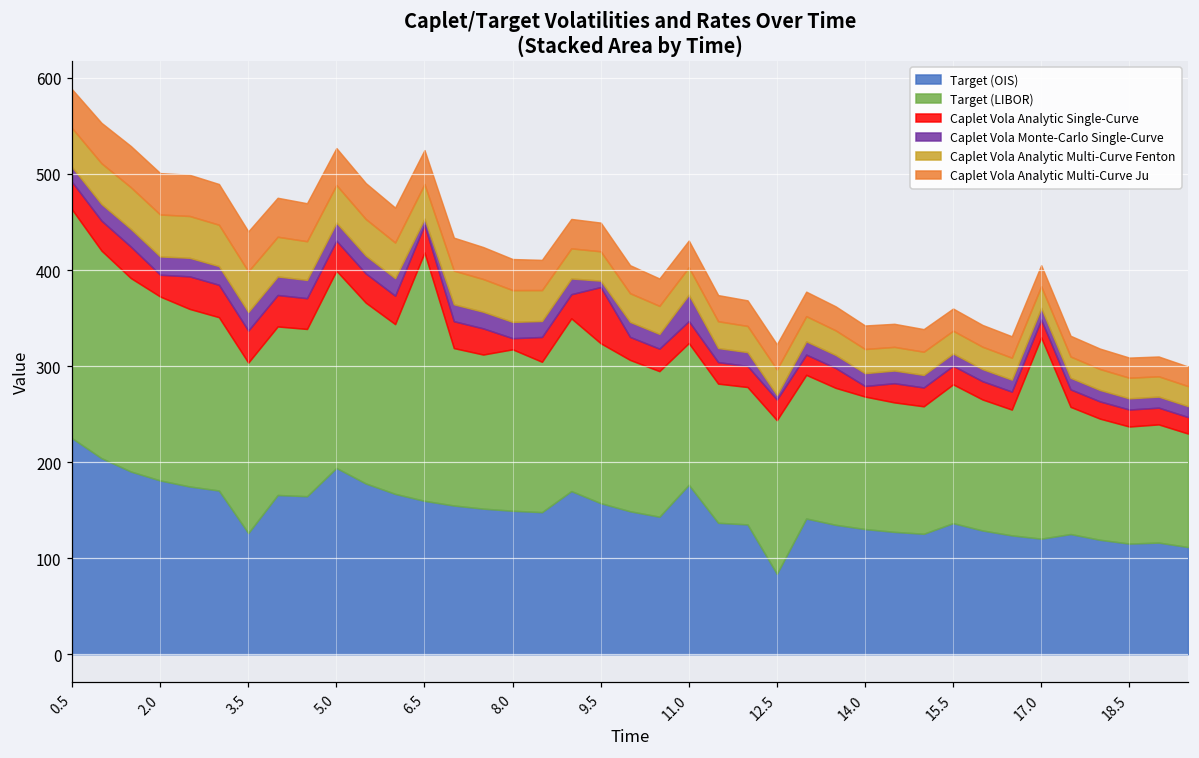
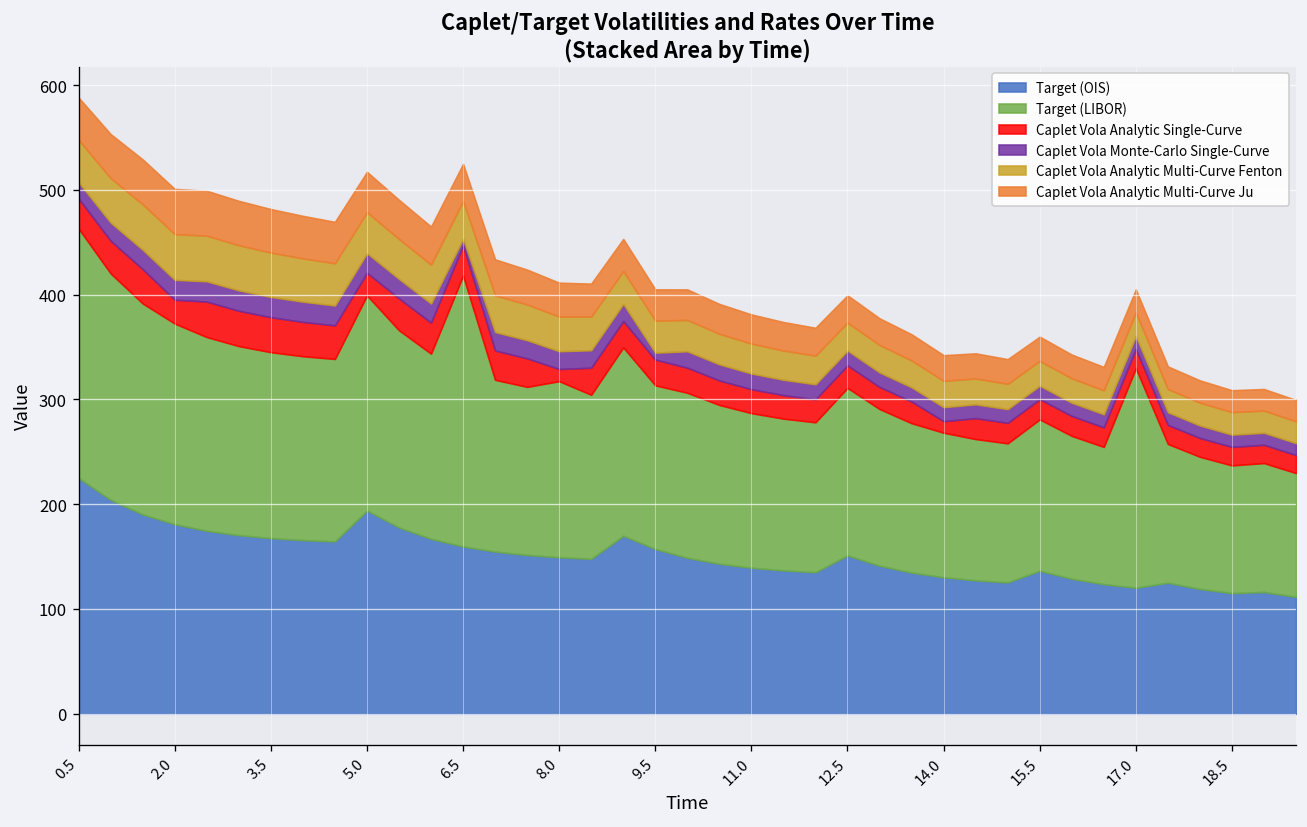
Target (OIS), 3.5: 130 -> 170
Caplet Vola Analytic Single-Curve, 5.0: 30 -> 20
Target (LIBOR), 9.5: 170 -> 160
Caplet Vola Analytic Single-Curve, 9.5: 60 -> 20
Target (OIS), 11.0: 180 -> 140
Caplet Vola Monte-Carlo Single-Curve, 11.0: 30 -> 20
Target (OIS), 12.5: 80 -> 150
Caplet Vola Monte-Carlo Single-Curve, 12.5: 0 -> 10
